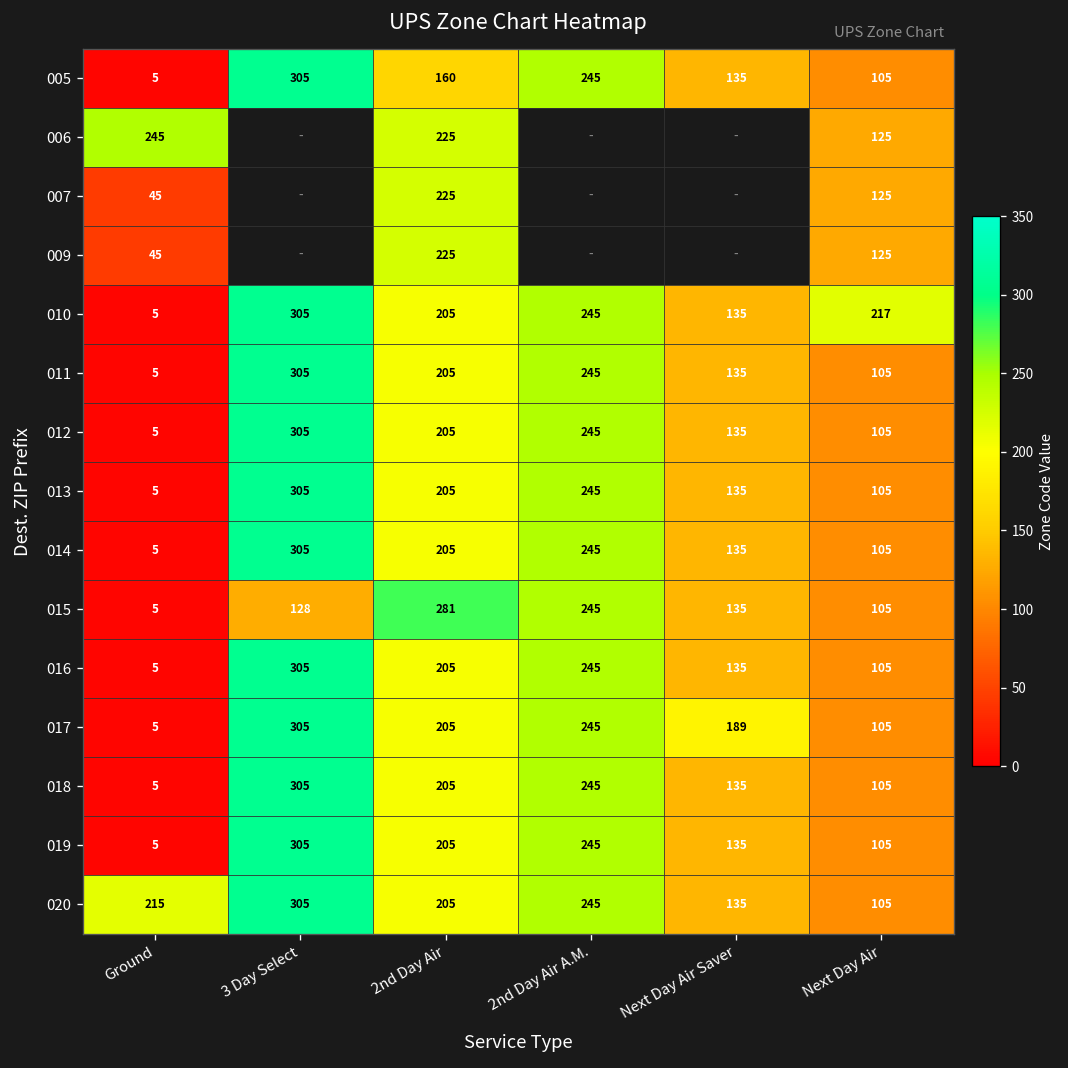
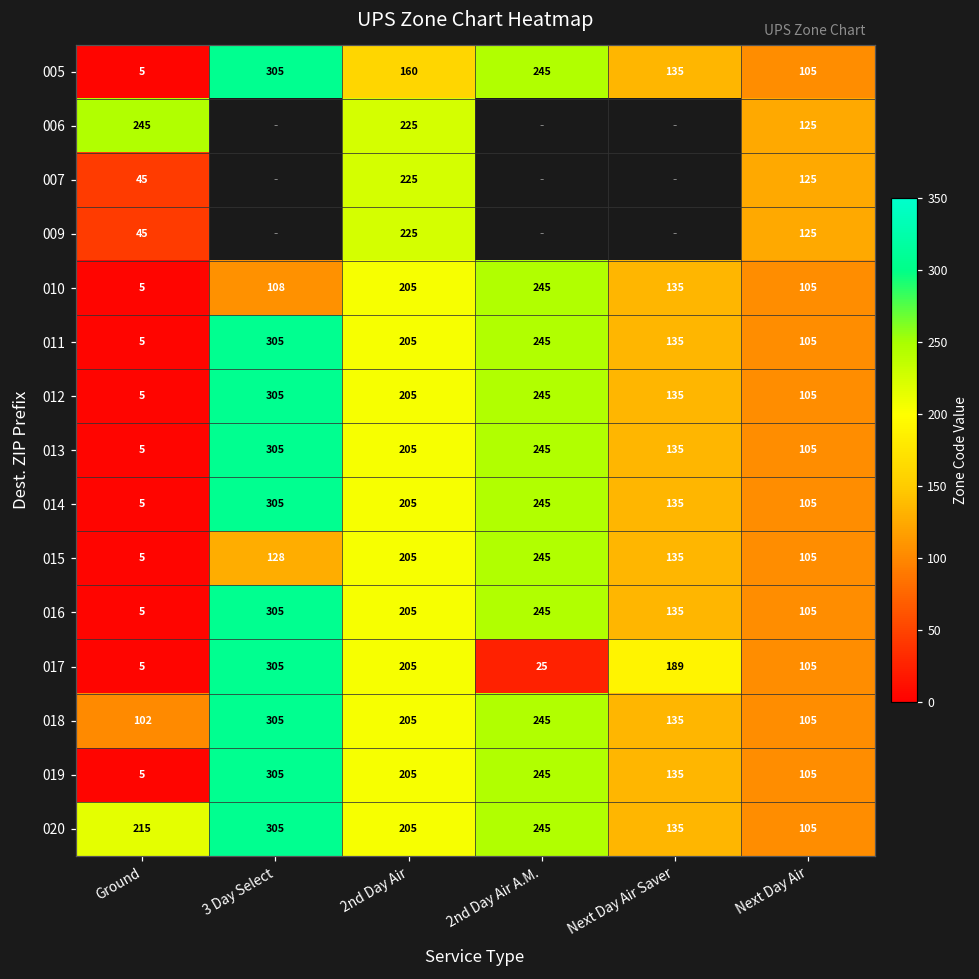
010, 3 Day Select: 305 -> 108
010, Next Day Air: 217 -> 105
015, 2nd Day Air: 281 -> 205
017, 2nd Day Air A.M.: 245 -> 25
018, Ground: 5 -> 102
